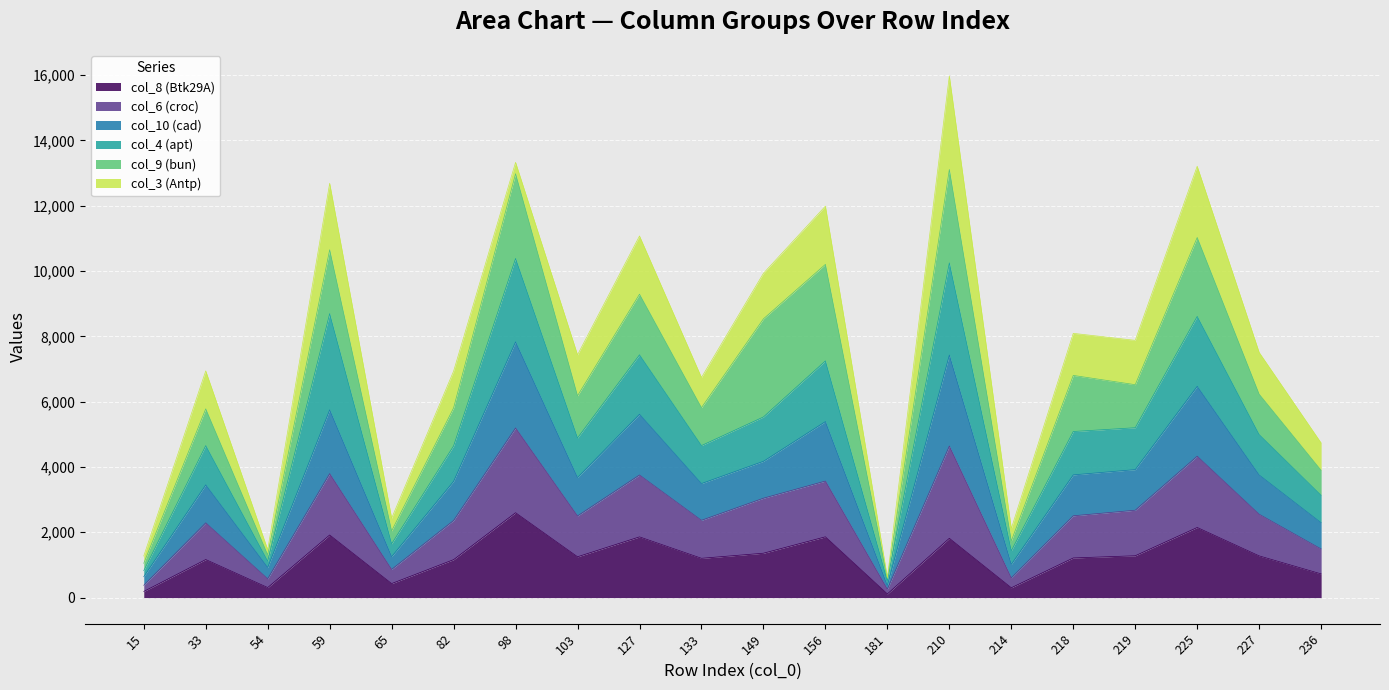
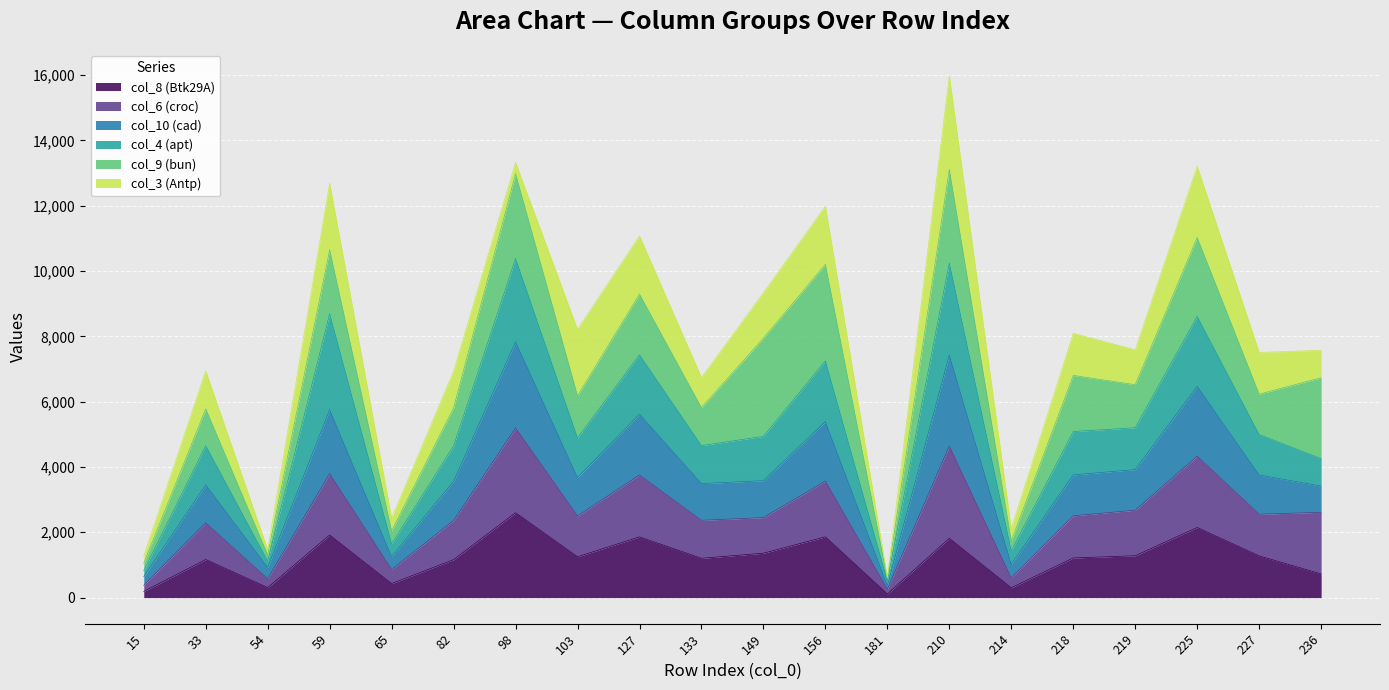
col_3 (Antp), 103: 1,300 -> 2,000
col_6 (croc), 149: 1,700 -> 1,100
col_3 (Antp), 219: 1,400 -> 1,100
col_6 (croc), 236: 800 -> 1,900
col_9 (bun), 236: 800 -> 2,500
